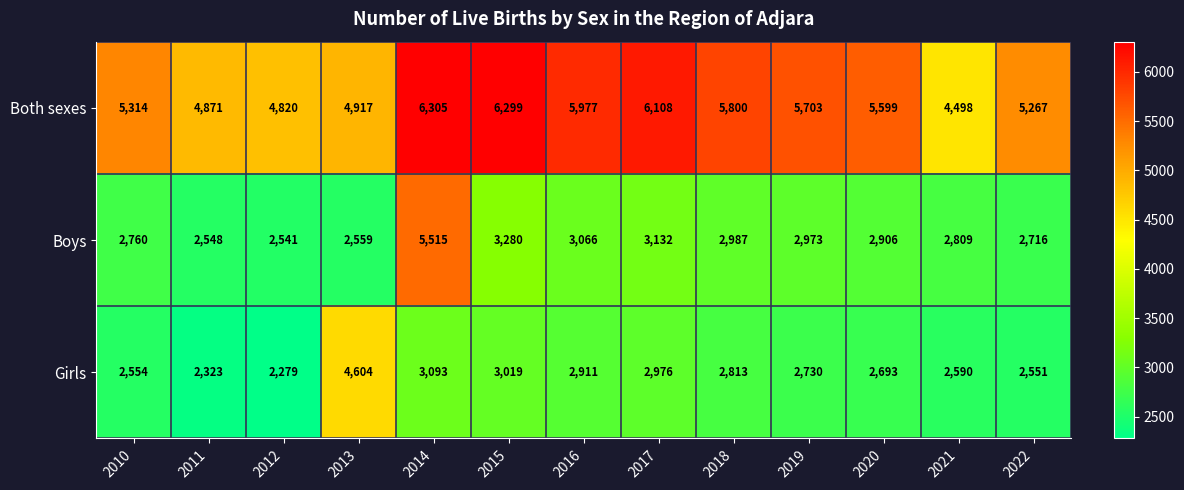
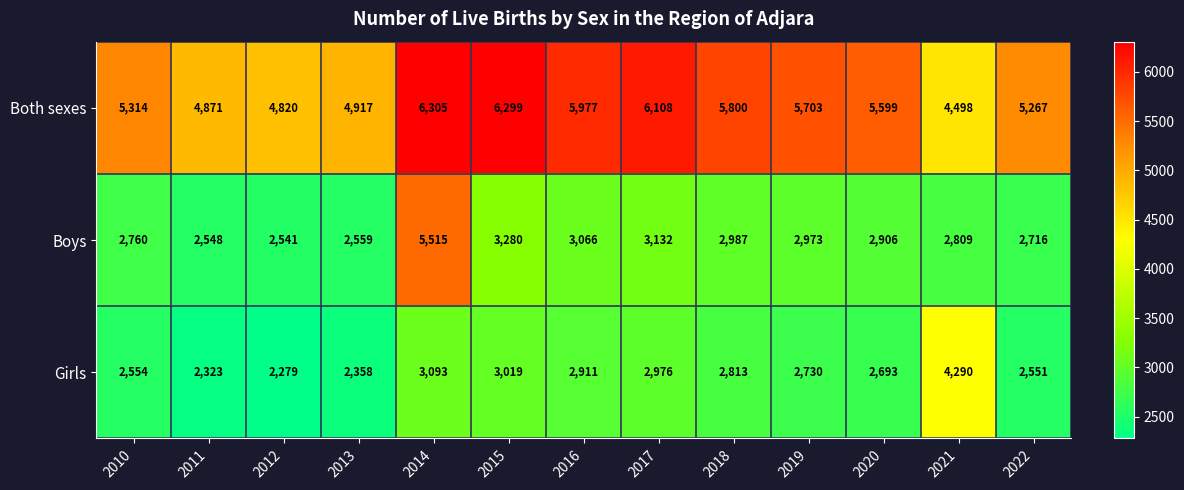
Girls, 2013: 4,604 -> 2,358
Girls, 2021: 2,590 -> 4,290
